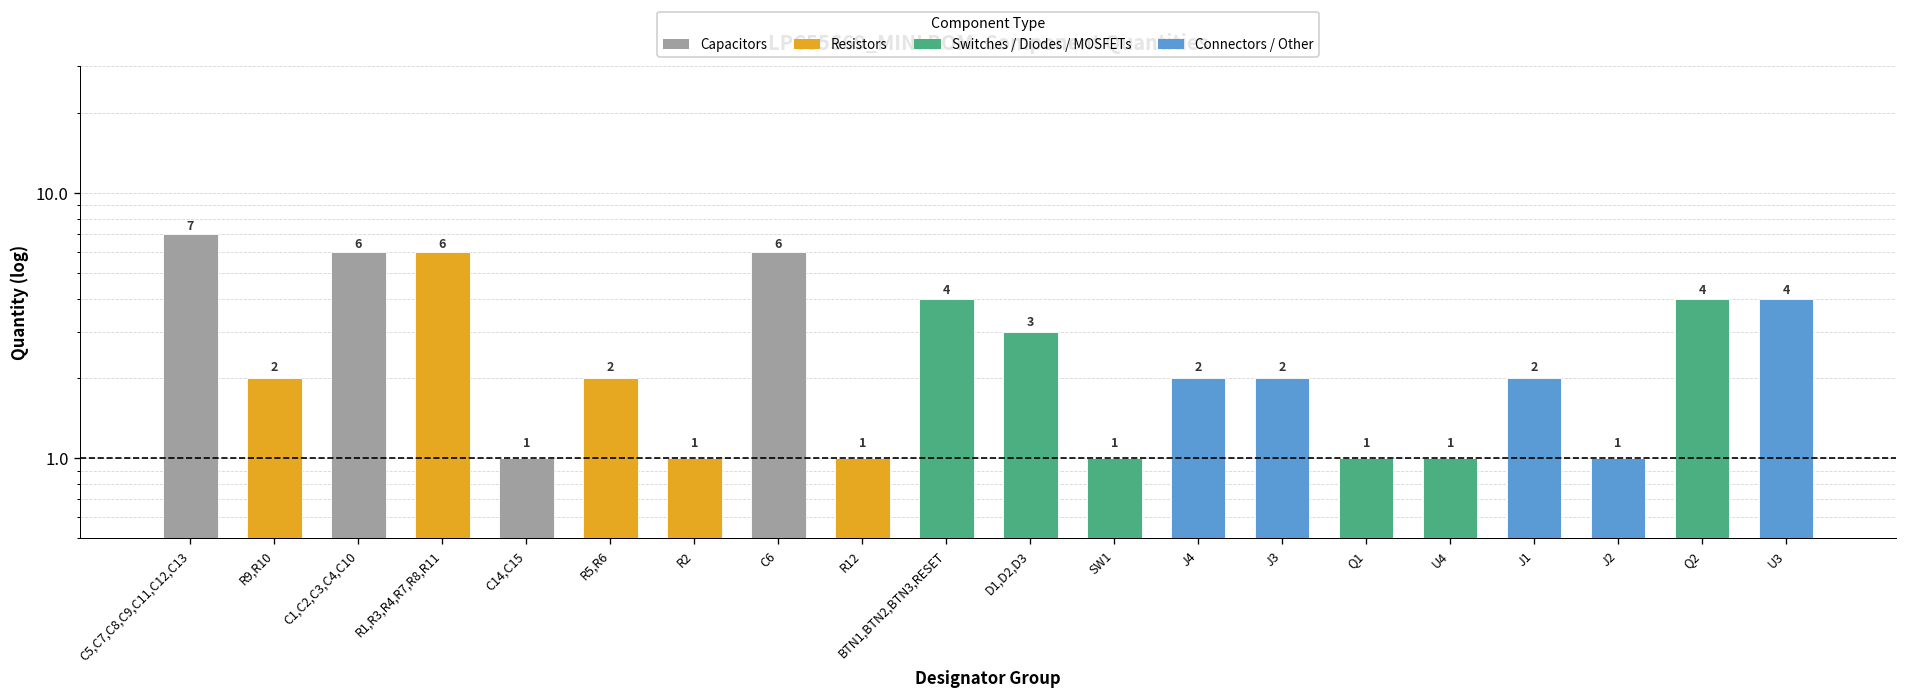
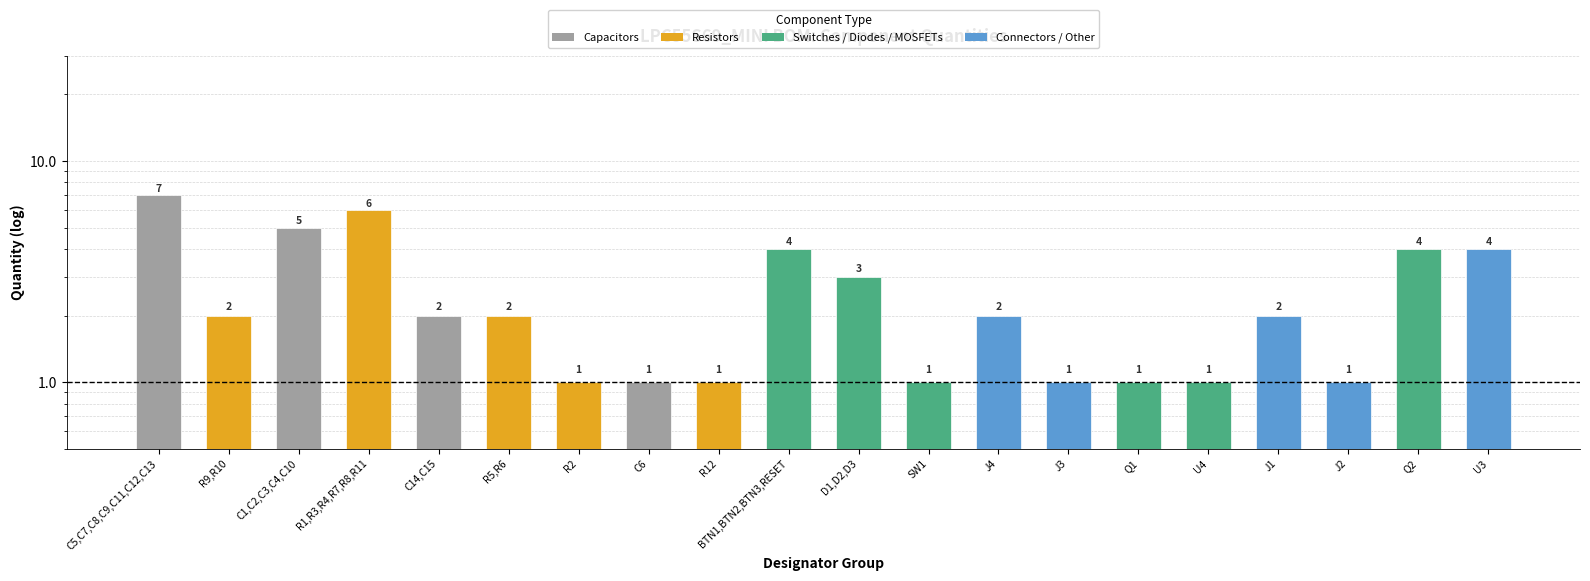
C1,C2,C3,C4,C10: 6 -> 5
C14,C15: 1 -> 2
C6: 6 -> 1
J3: 2 -> 1
